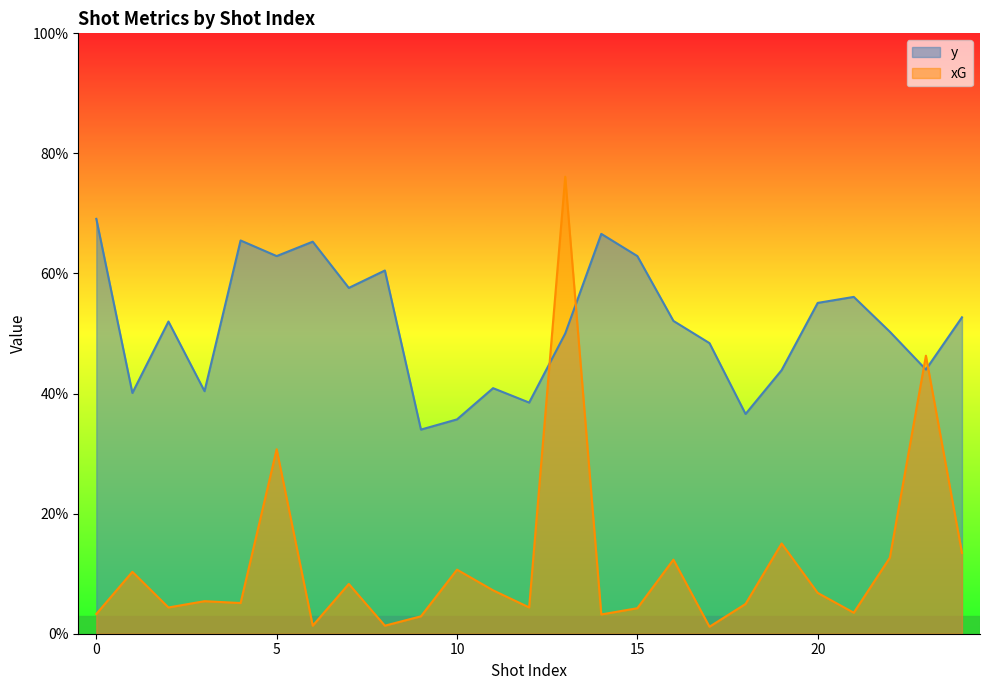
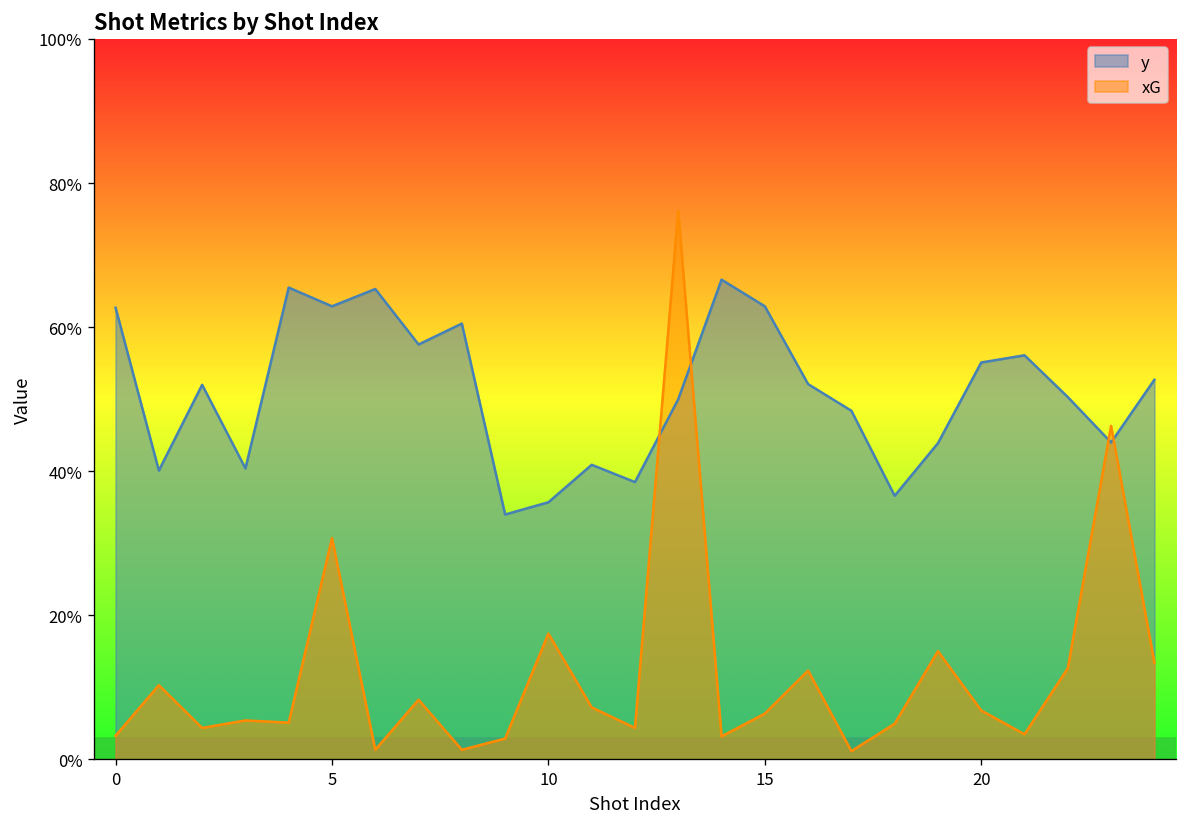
y, 0: 69% -> 63%
xG, 10: 11% -> 17%
xG, 15: 4% -> 6%
